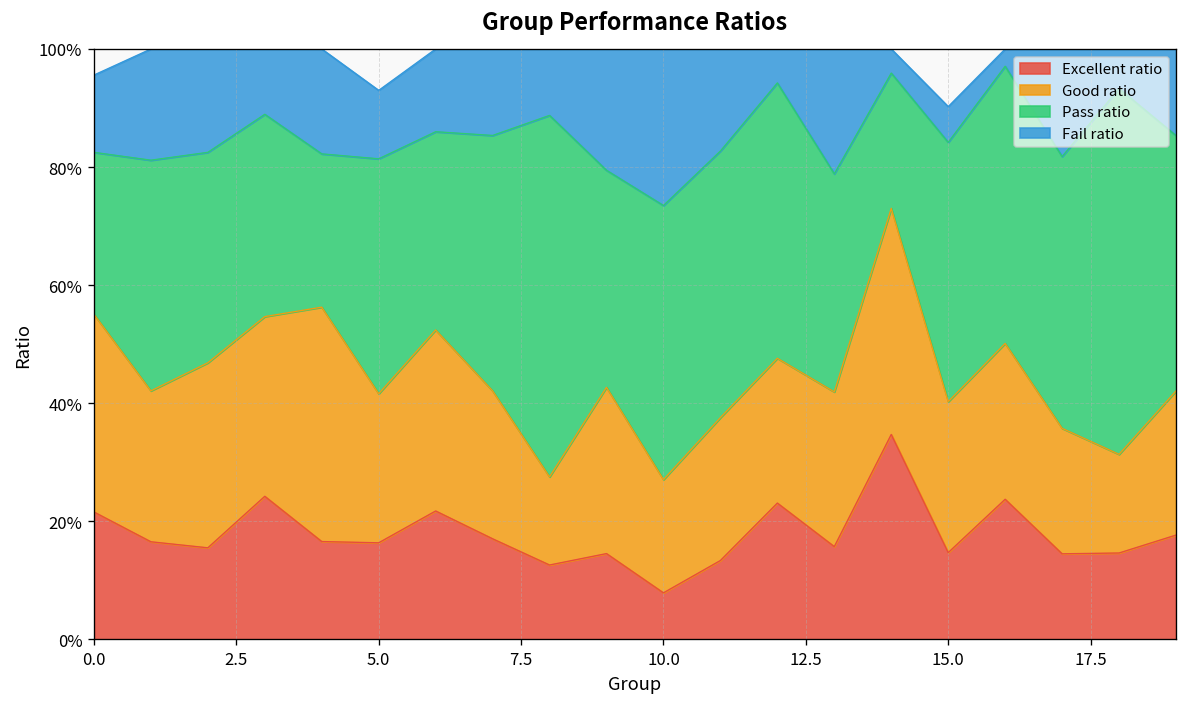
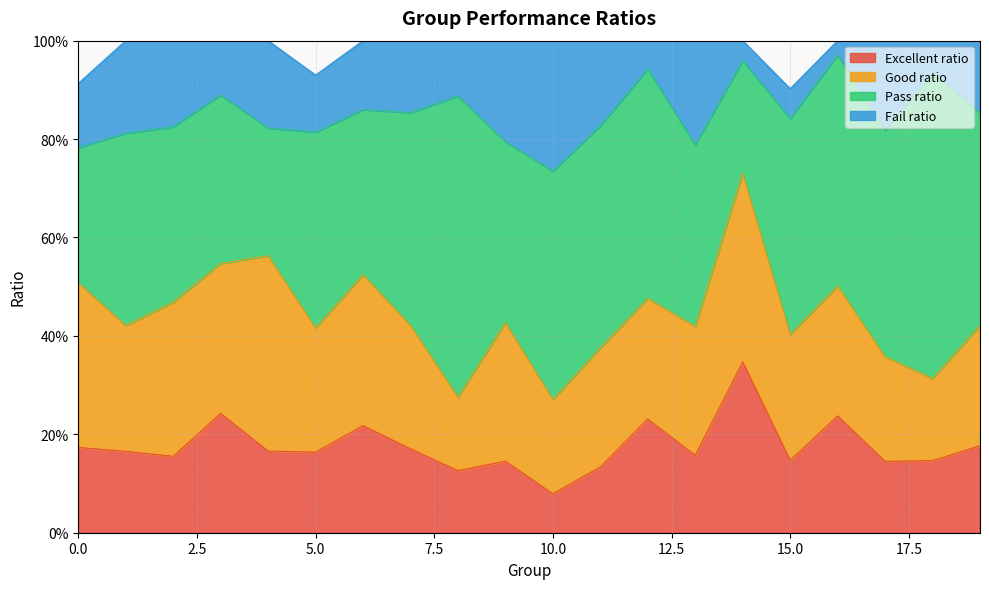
Excellent ratio, 0.0: 22% -> 17%
